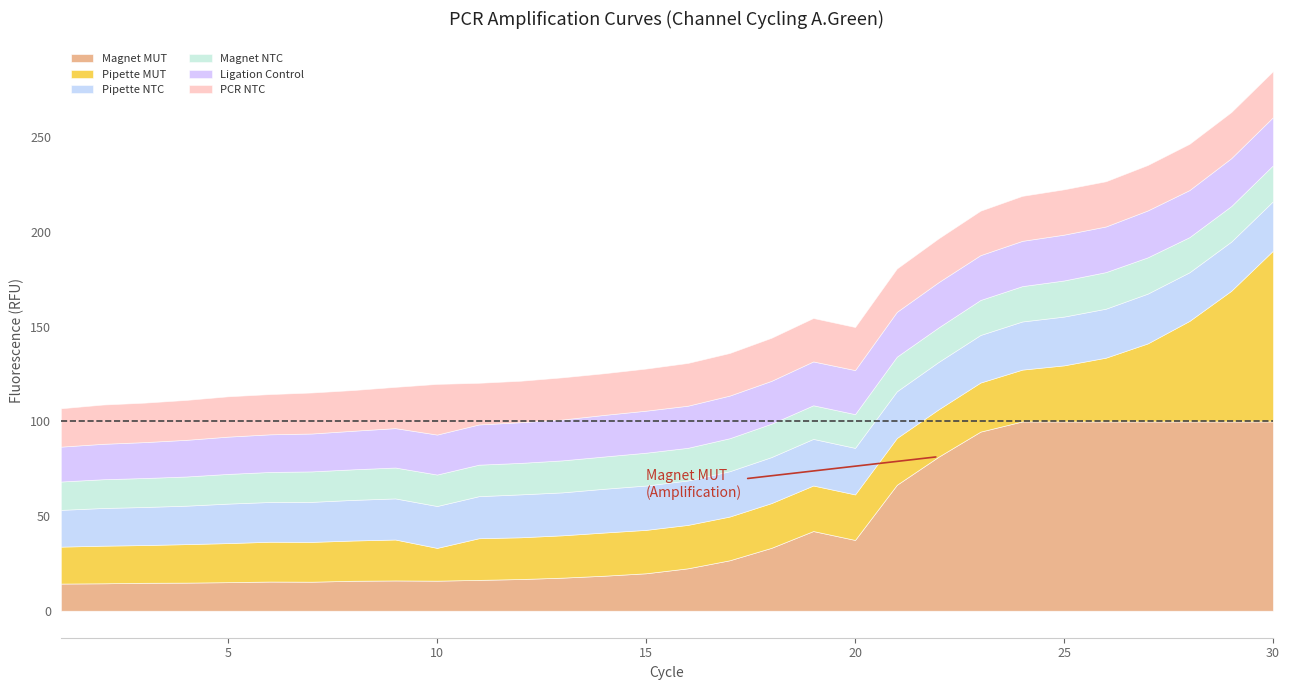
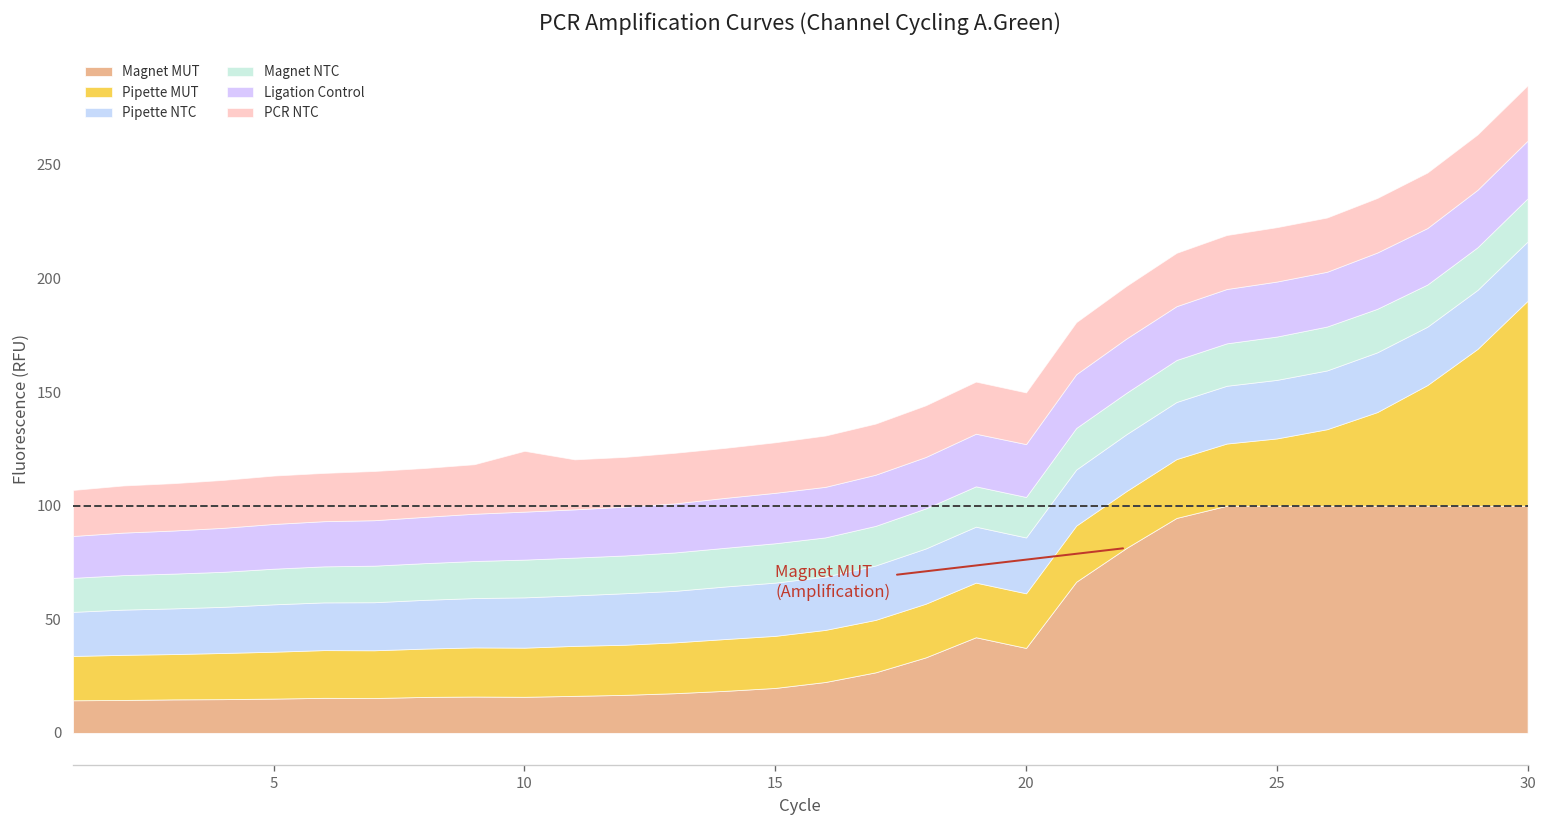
Pipette MUT, 10: 17 -> 22
